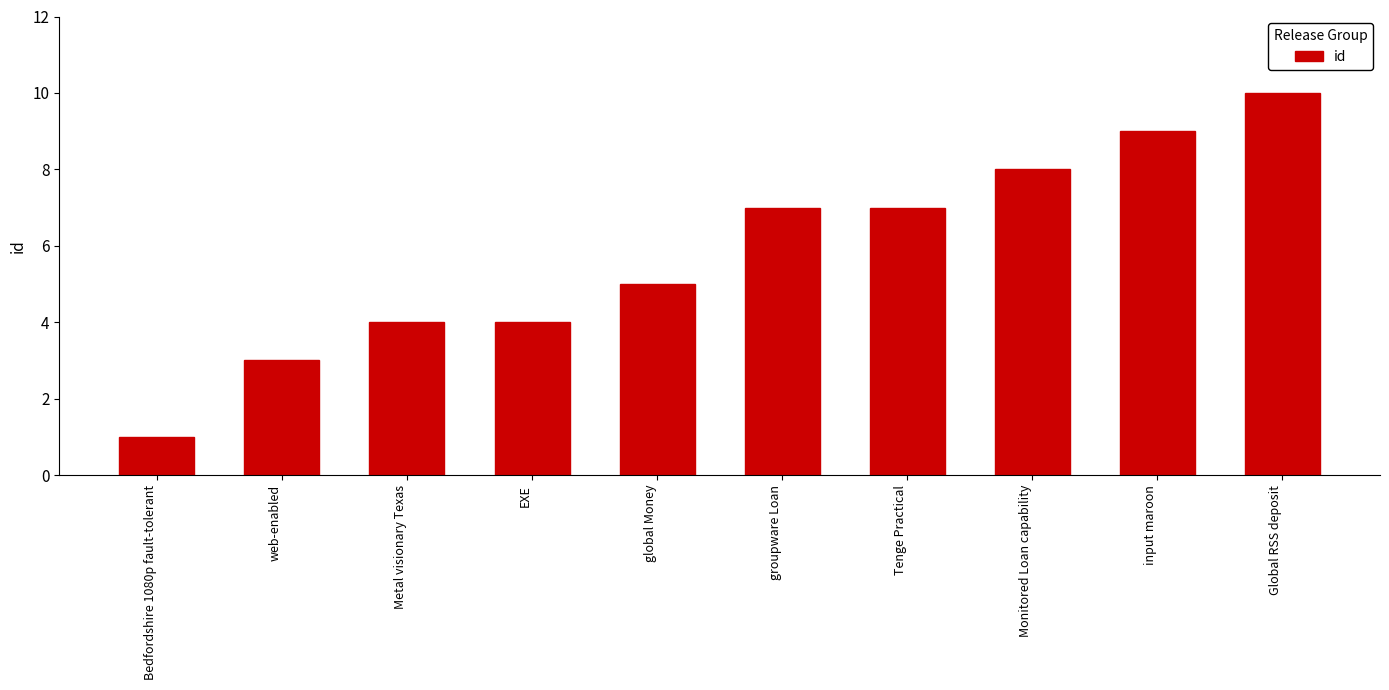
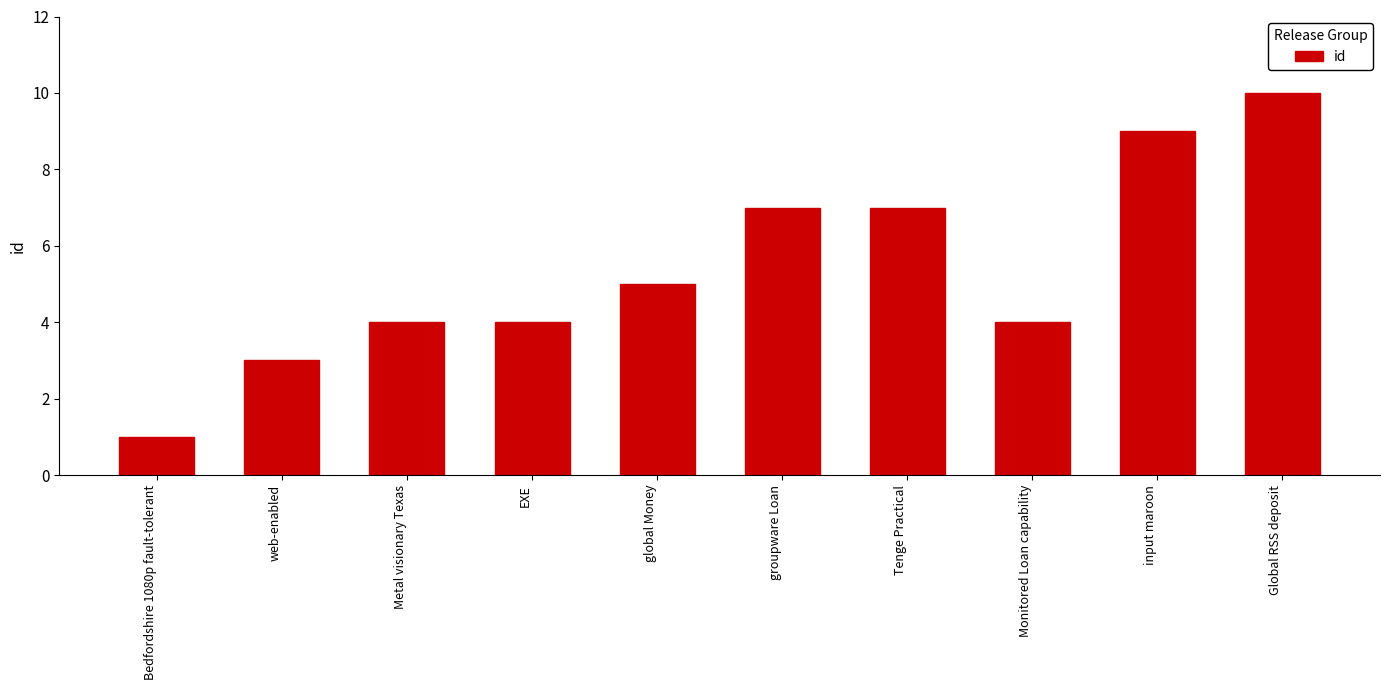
Monitored Loan capability: 8 -> 4
